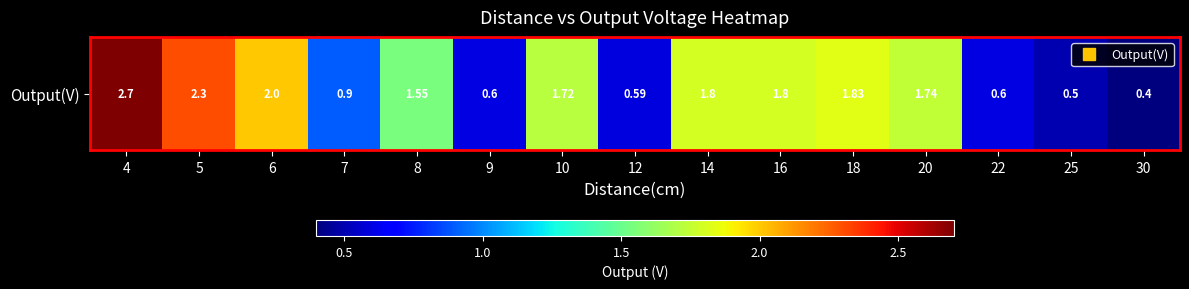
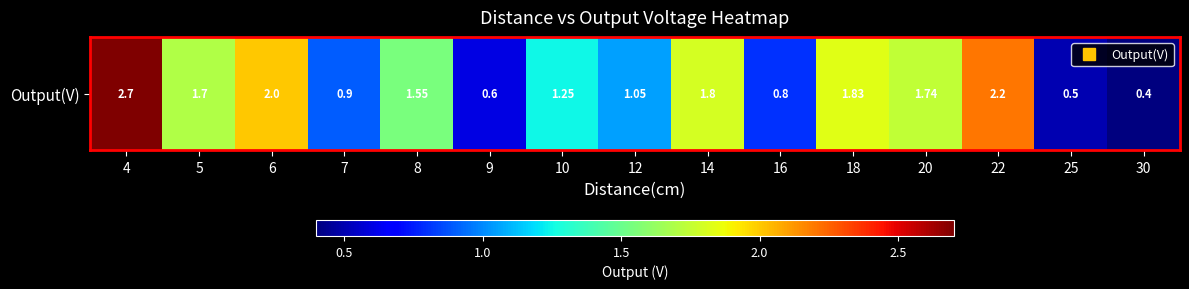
Output(V), 5: 2.3 -> 1.7
Output(V), 10: 1.72 -> 1.25
Output(V), 12: 0.59 -> 1.05
Output(V), 16: 1.8 -> 0.8
Output(V), 22: 0.6 -> 2.2
